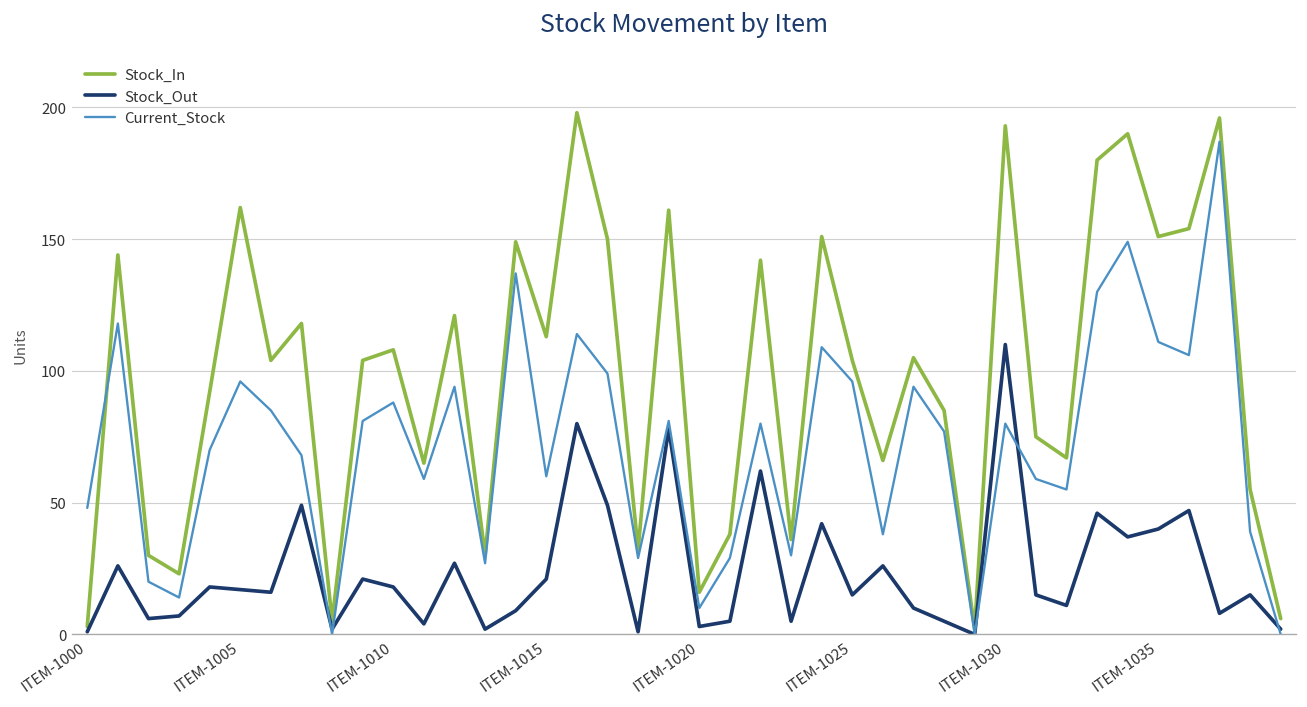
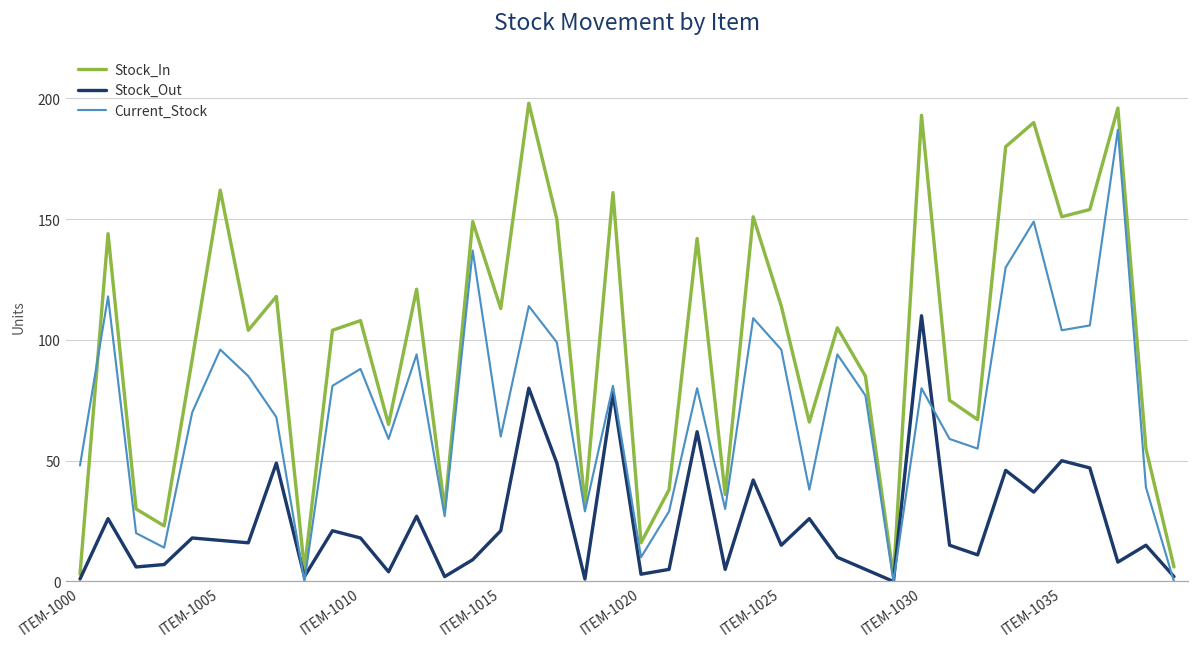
Stock_In, ITEM-1025: 104 -> 114
Stock_Out, ITEM-1035: 40 -> 50
Current_Stock, ITEM-1035: 111 -> 104
